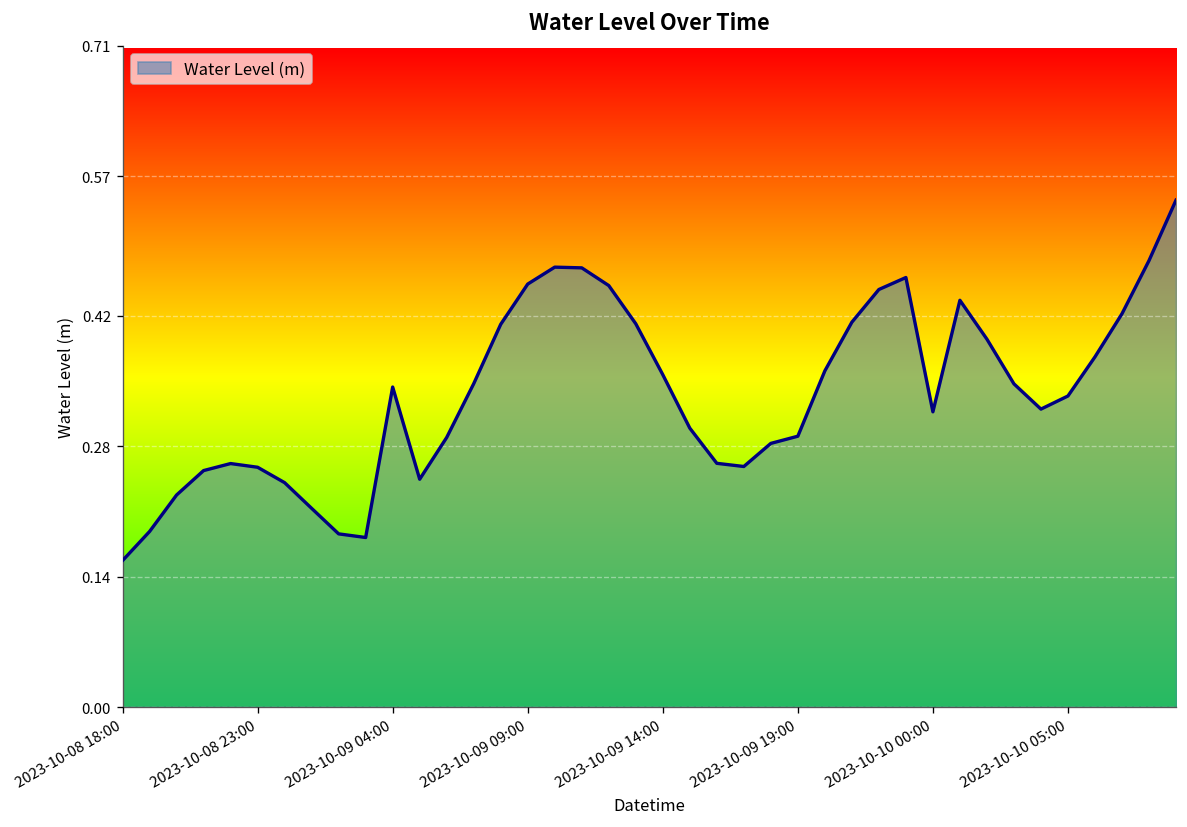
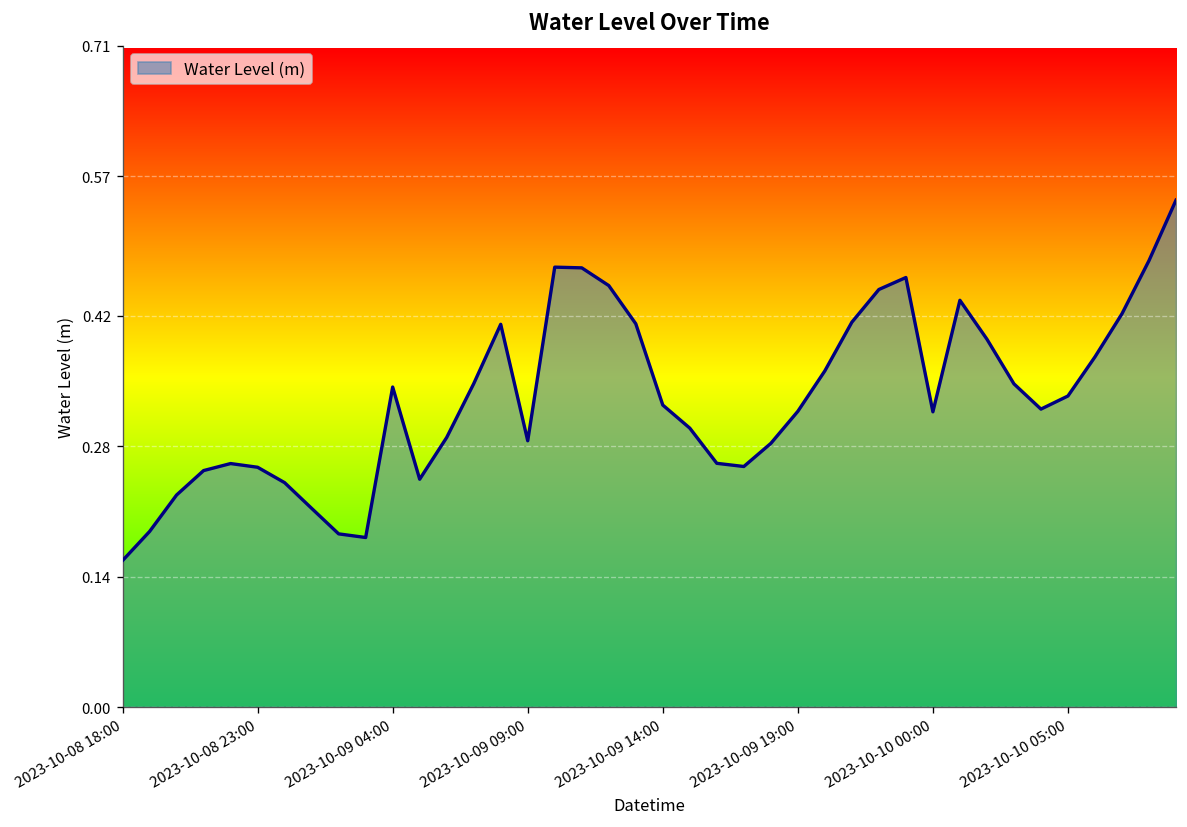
2023-10-09 09:00: 0.45 -> 0.29
2023-10-09 14:00: 0.36 -> 0.32
2023-10-09 19:00: 0.29 -> 0.32
